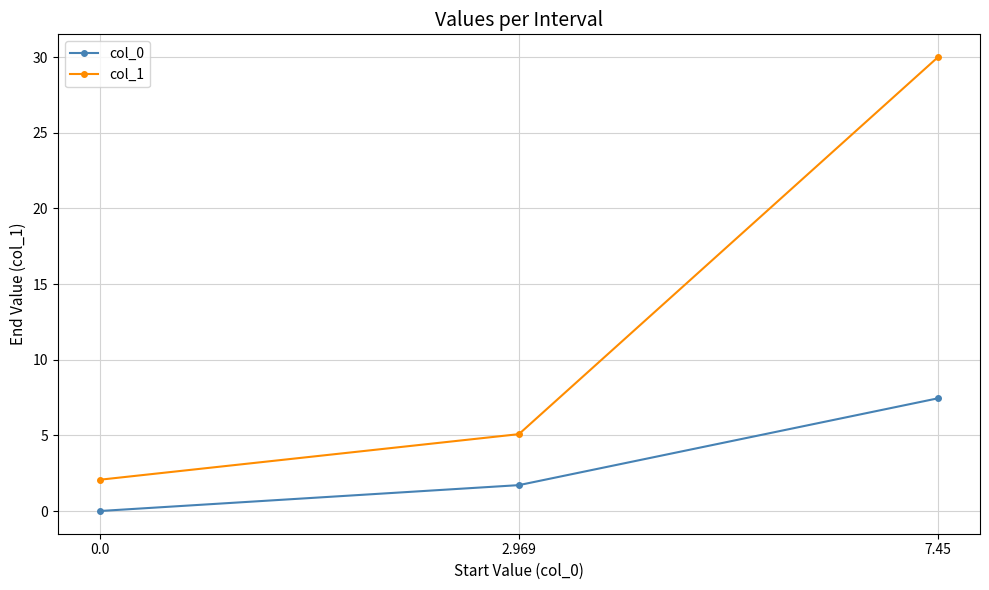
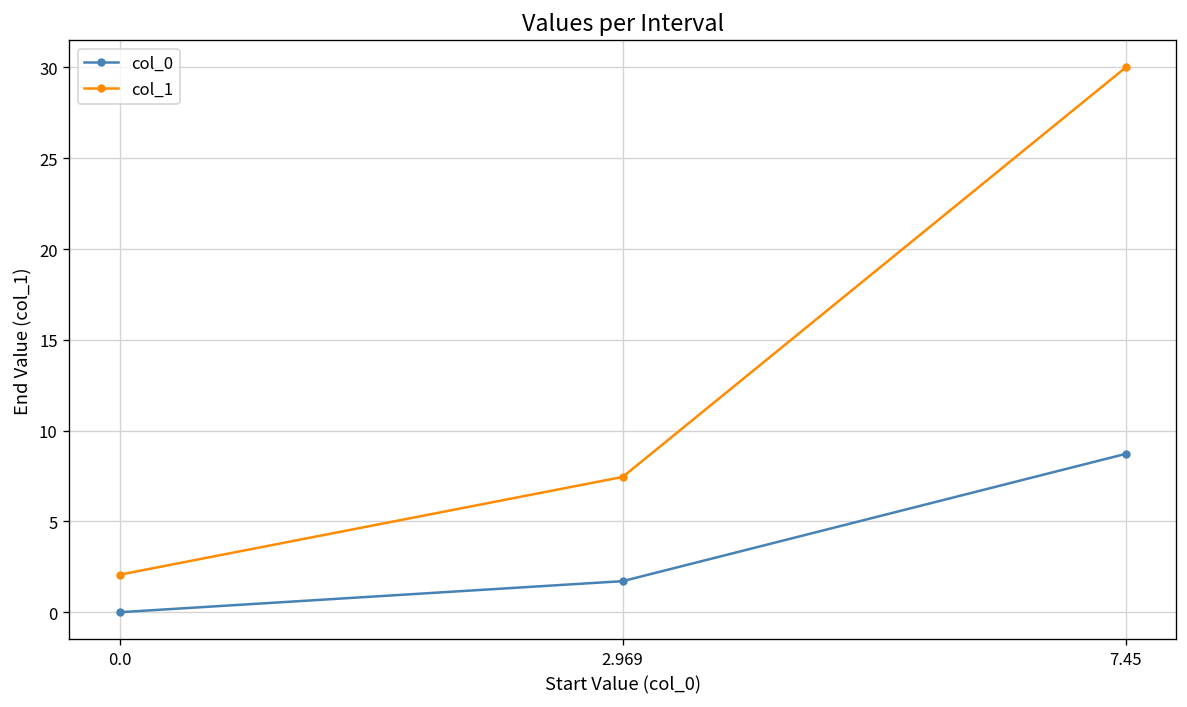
col_1, 2.969: 5.1 -> 7.5
col_0, 7.45: 7.5 -> 8.7
